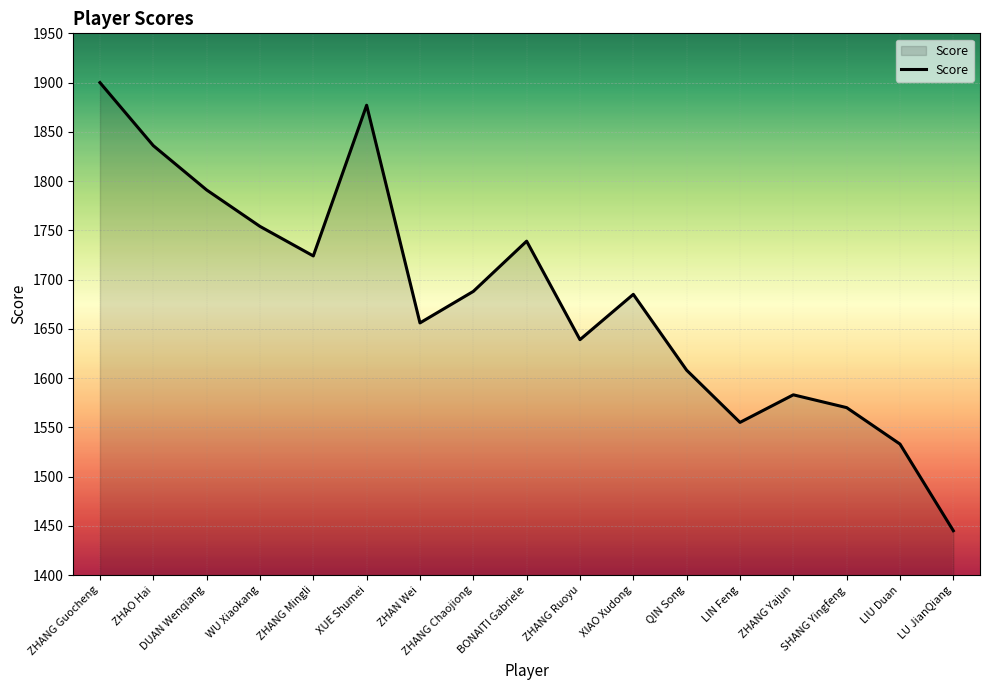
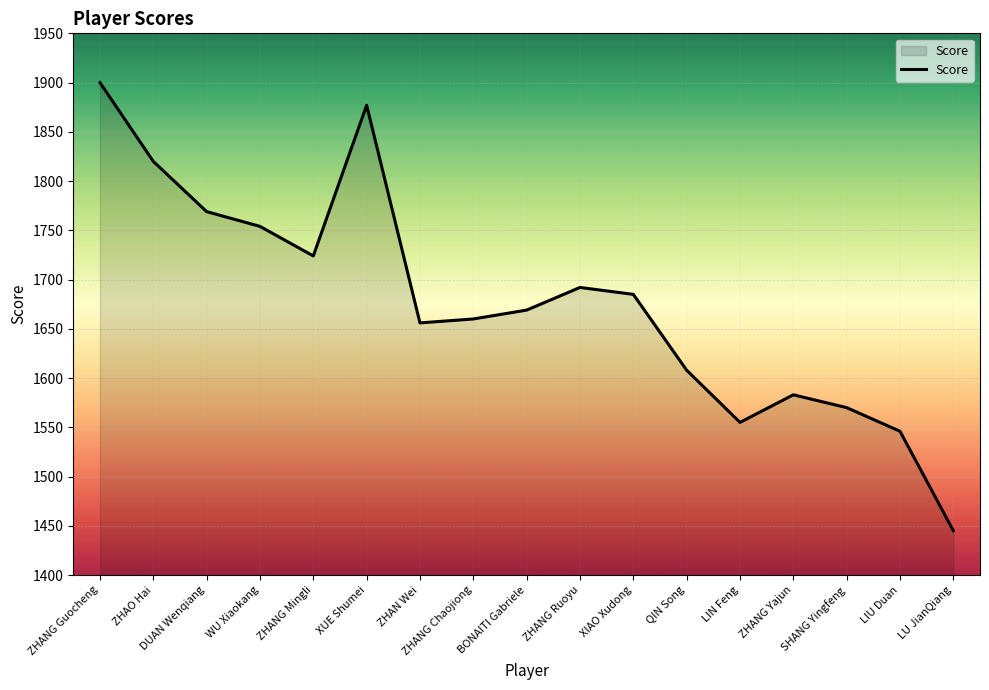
ZHAO Hai: 1840 -> 1820
DUAN Wenqiang: 1790 -> 1770
ZHANG Chaojiong: 1690 -> 1660
BONAITI Gabriele: 1740 -> 1670
ZHANG Ruoyu: 1640 -> 1690
LIU Duan: 1530 -> 1550
